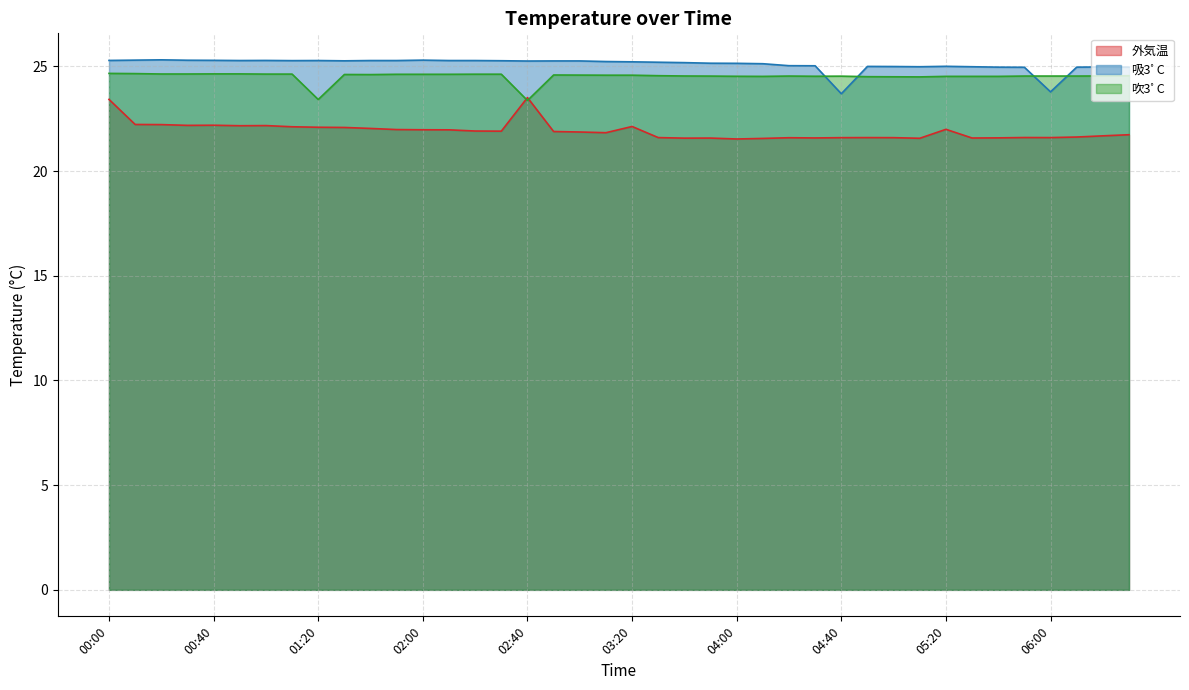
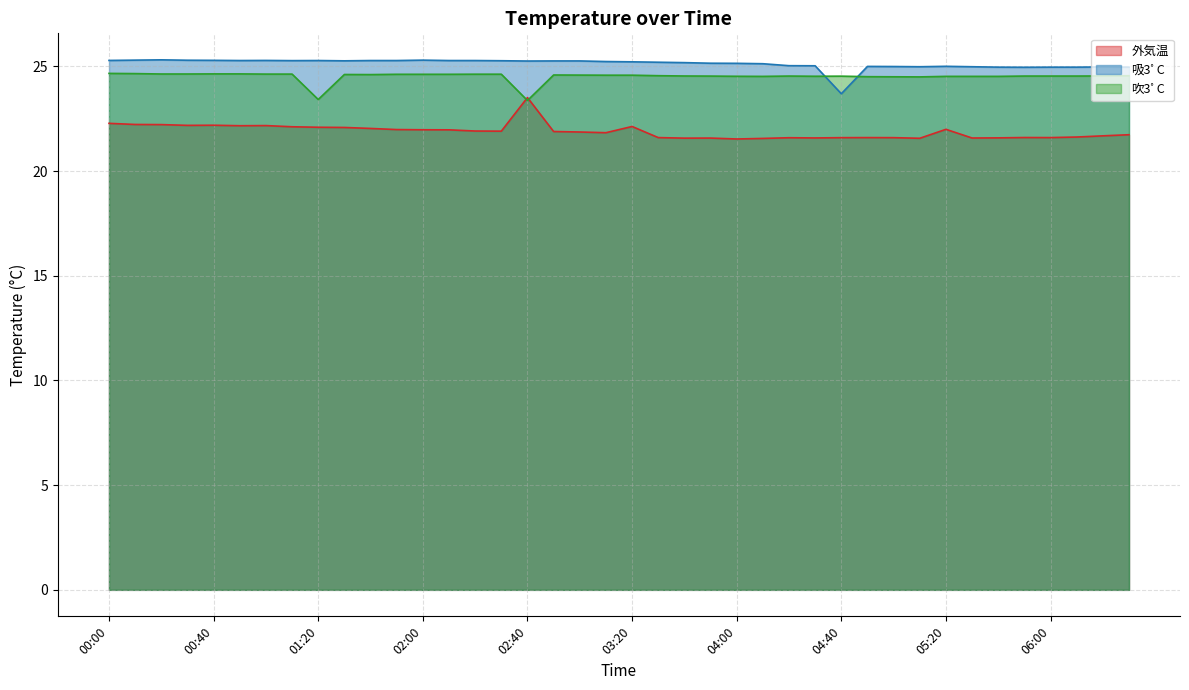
外気温, 00:00: 23.4 -> 22.3
吸3ﾟC, 06:00: 23.8 -> 25.0
